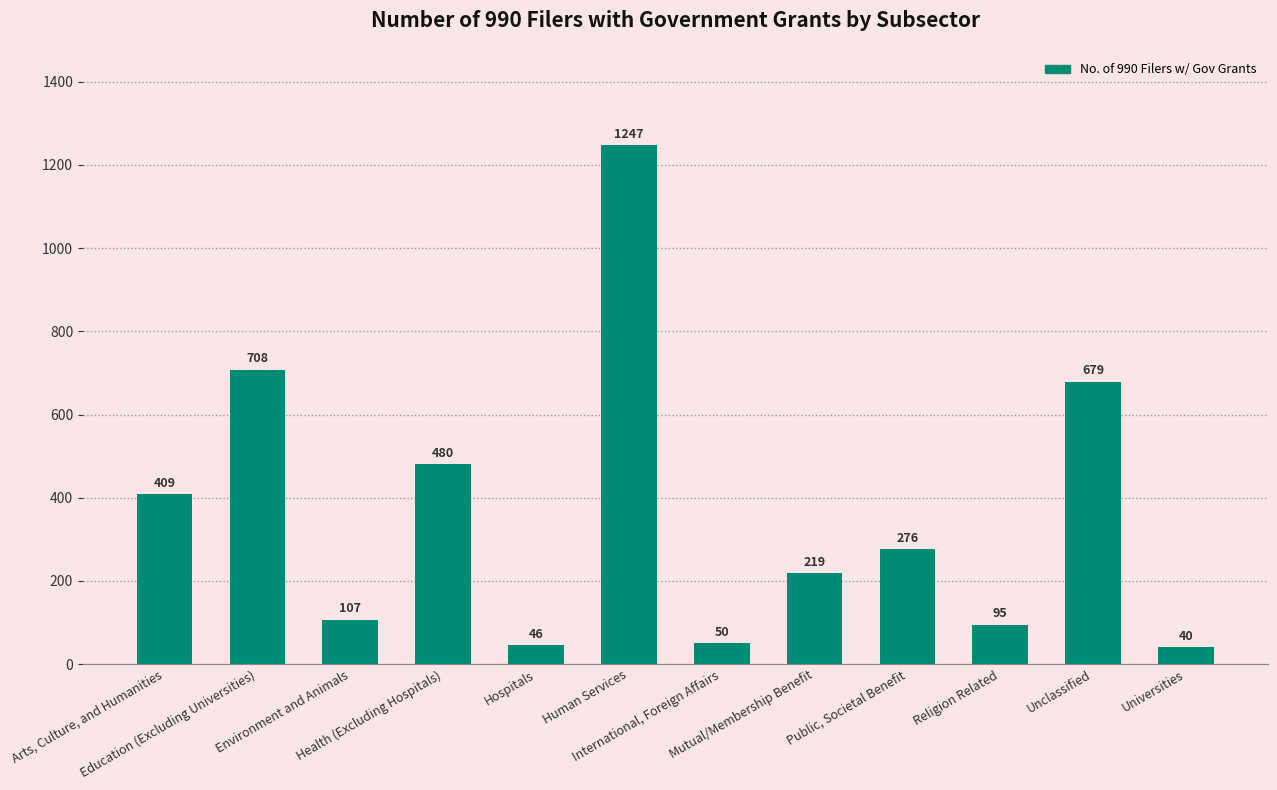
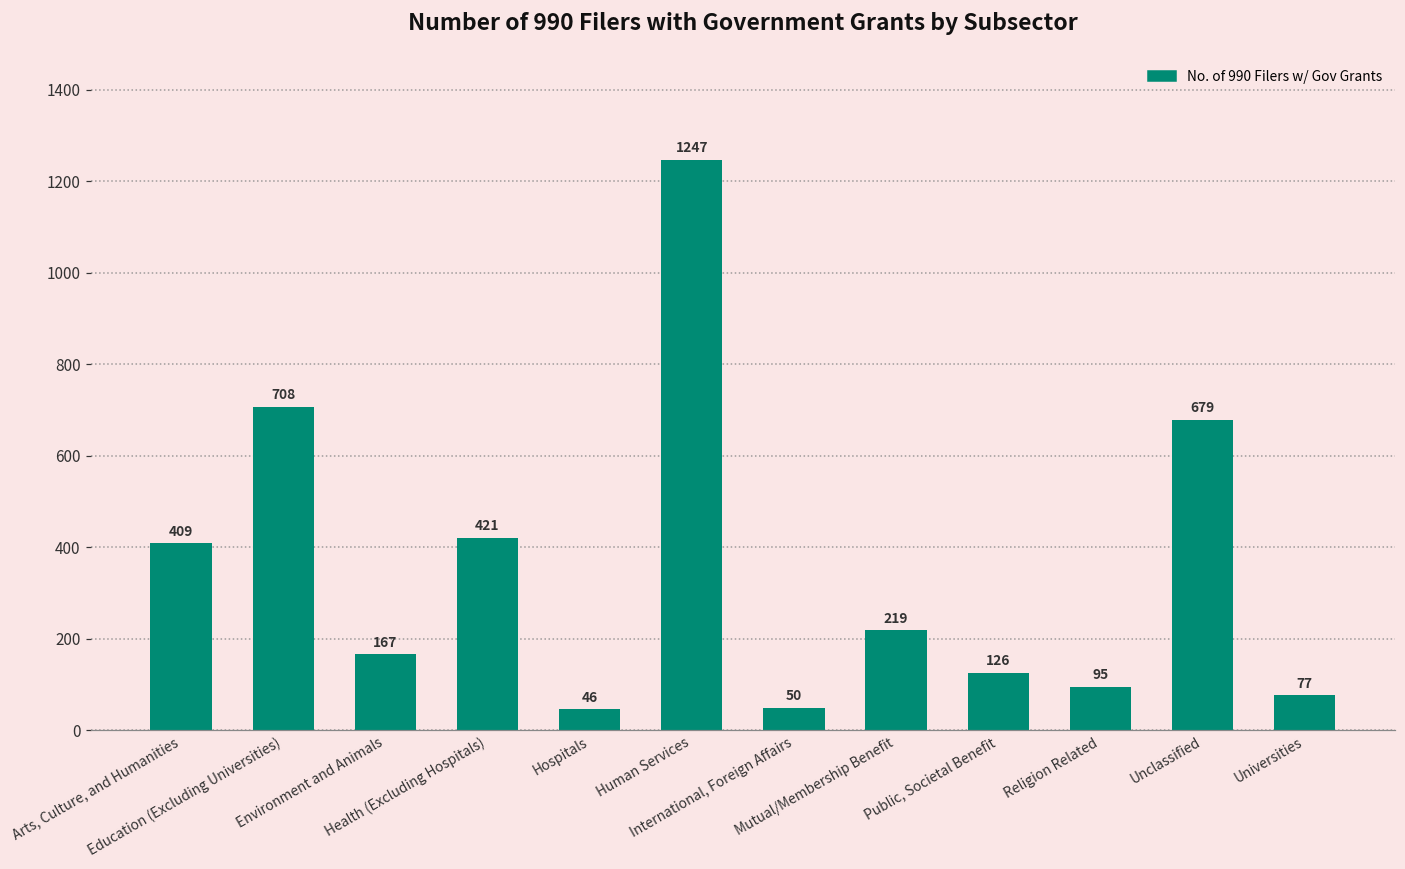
Environment and Animals: 107 -> 167
Health (Excluding Hospitals): 480 -> 421
Public, Societal Benefit: 276 -> 126
Universities: 40 -> 77
